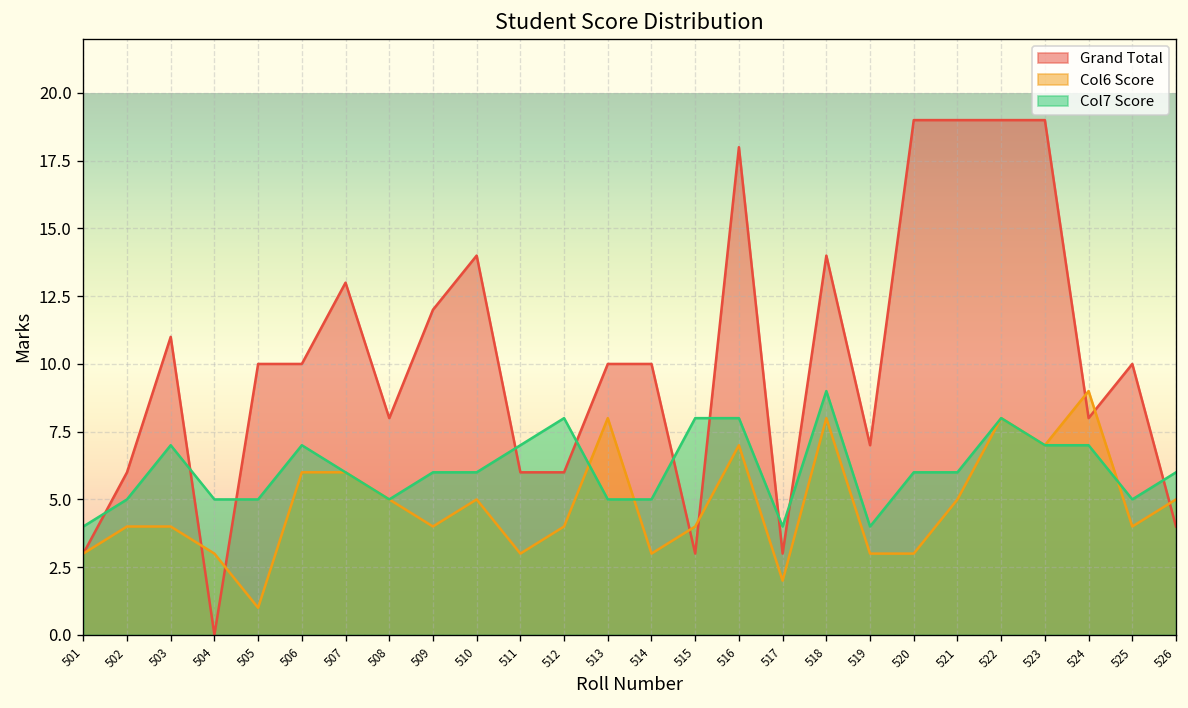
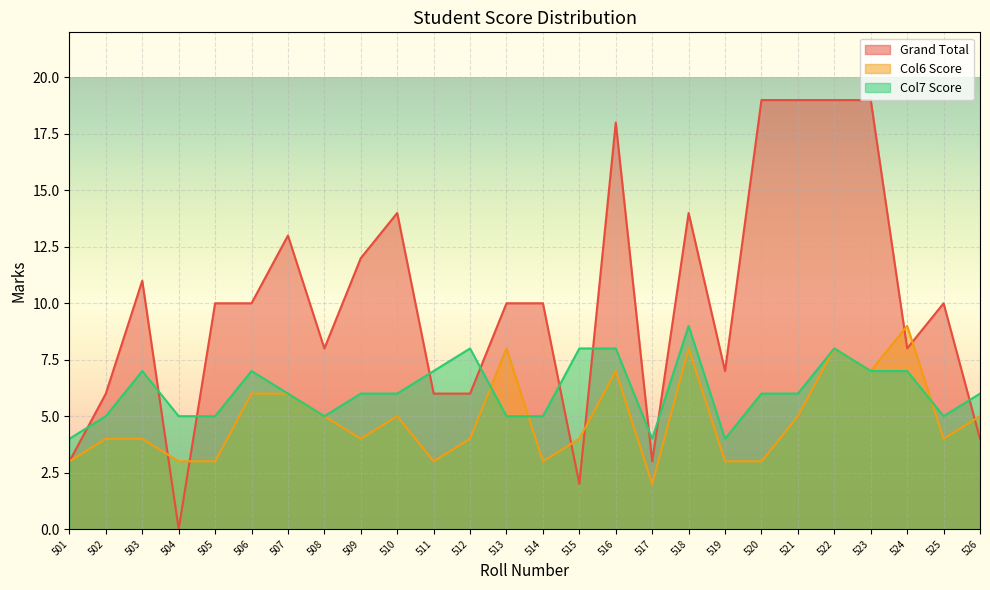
Col6 Score, 505: 1 -> 3
Grand Total, 515: 3 -> 2
